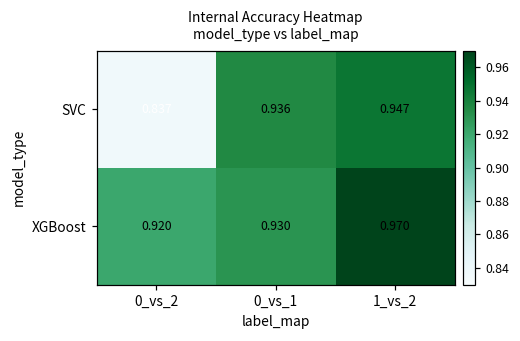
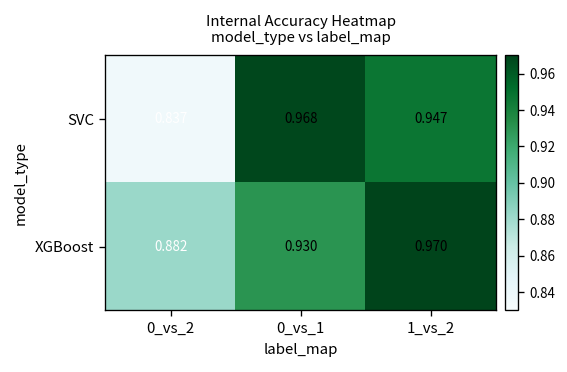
SVC, 0_vs_1: 0.936 -> 0.968
XGBoost, 0_vs_2: 0.920 -> 0.882
